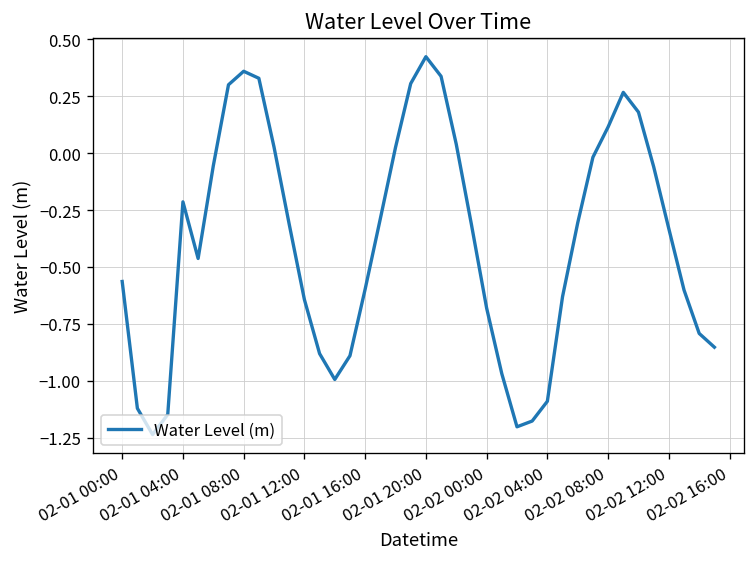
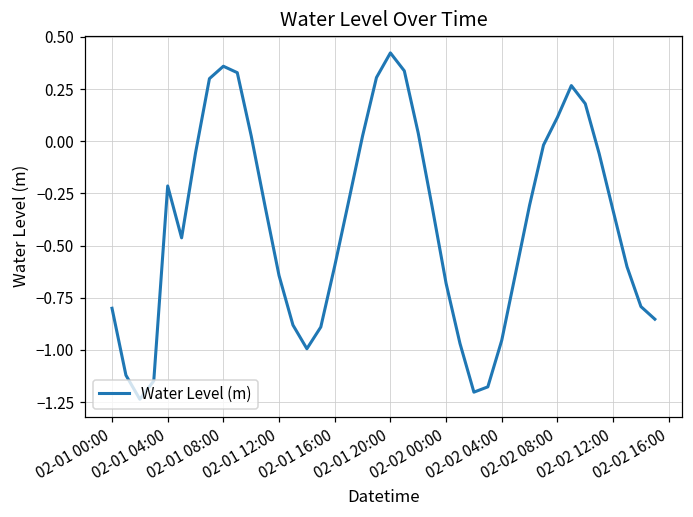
02-01 00:00: -0.56 -> -0.80
02-02 04:00: -1.09 -> -0.95
